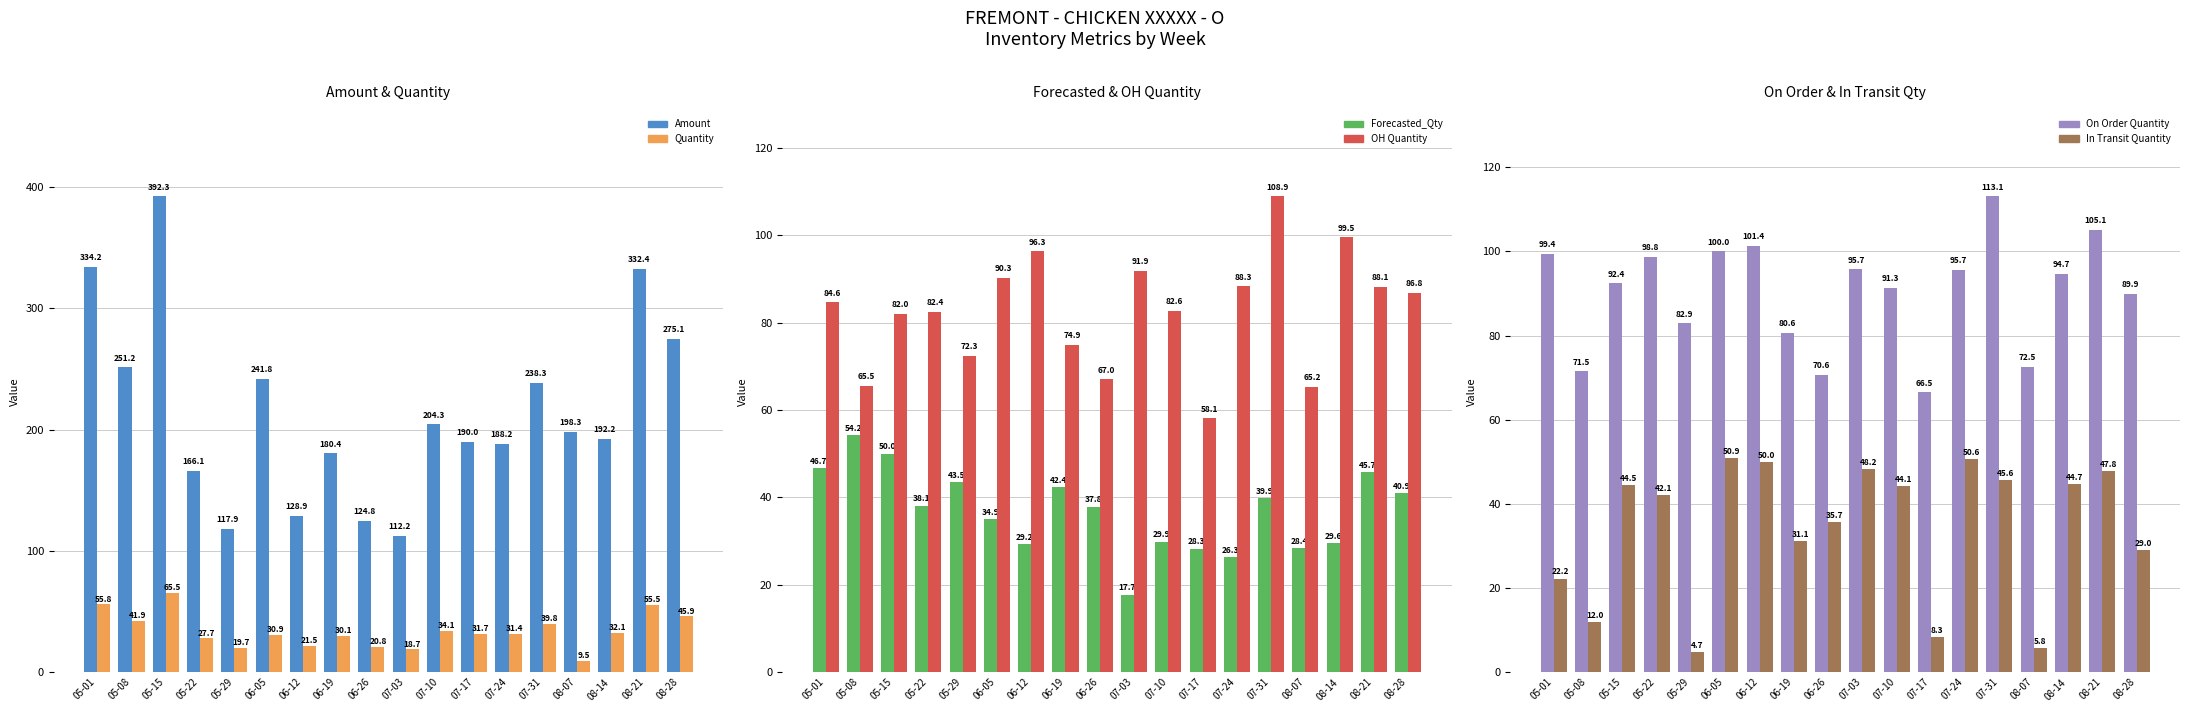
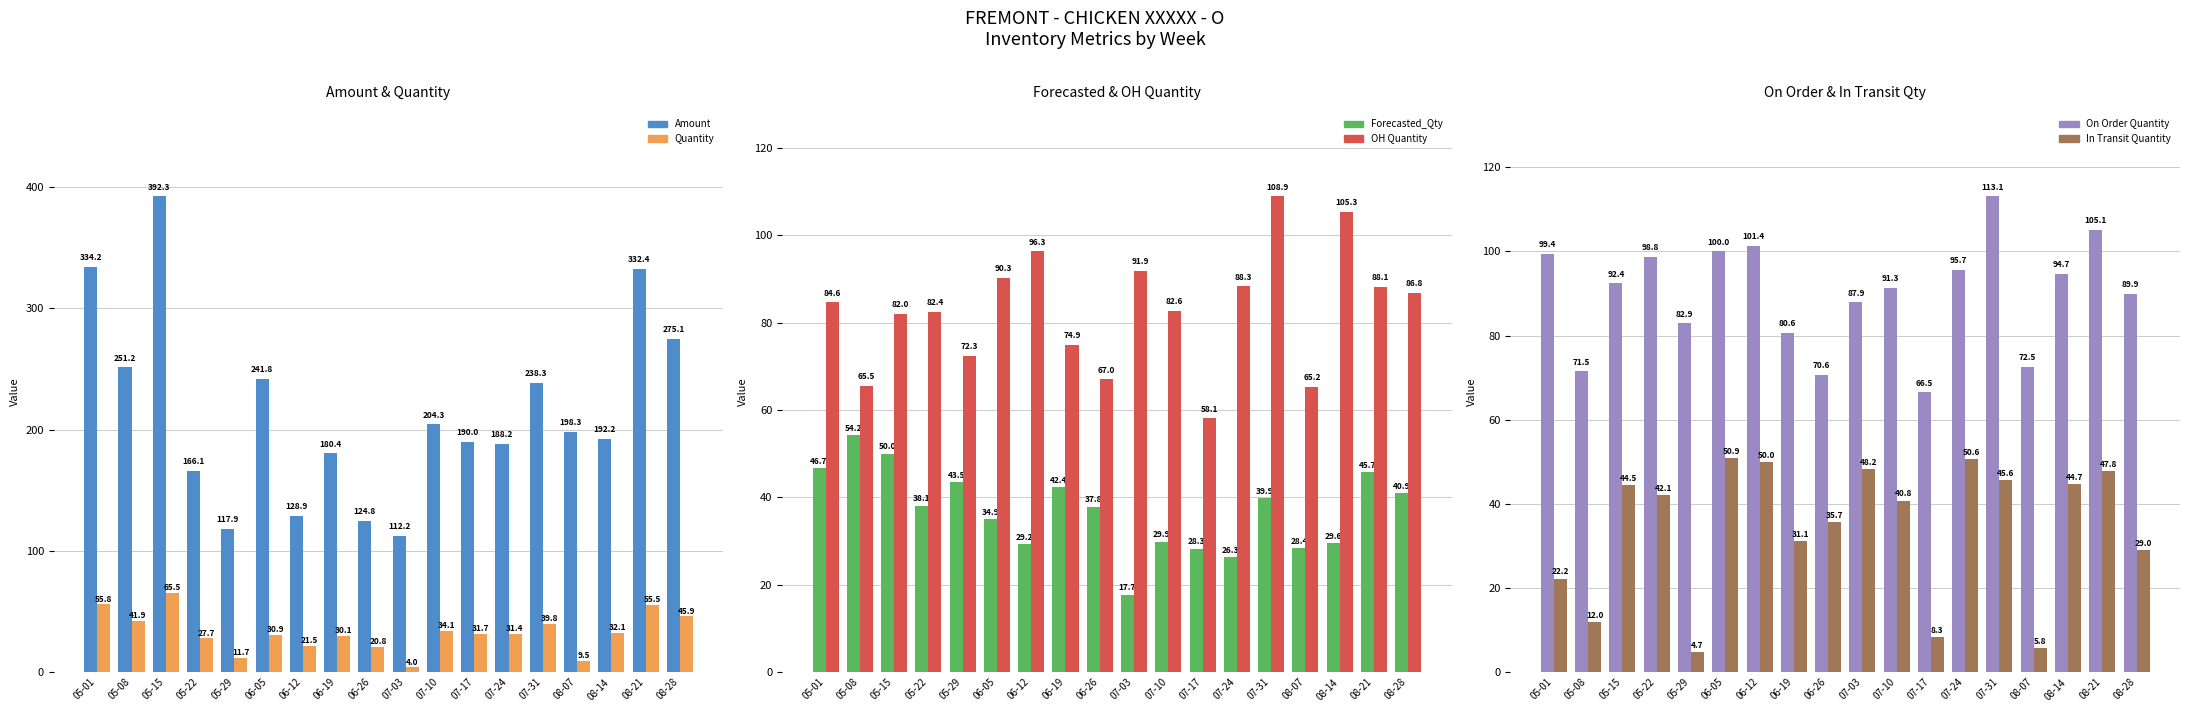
Amount & Quantity, Quantity, 05-29: 19.7 -> 11.7
Amount & Quantity, Quantity, 07-03: 18.7 -> 4.0
Forecasted & OH Quantity, OH Quantity, 08-14: 99.5 -> 105.3
On Order & In Transit Qty, On Order Quantity, 07-03: 95.7 -> 87.9
On Order & In Transit Qty, In Transit Quantity, 07-10: 44.1 -> 40.8
